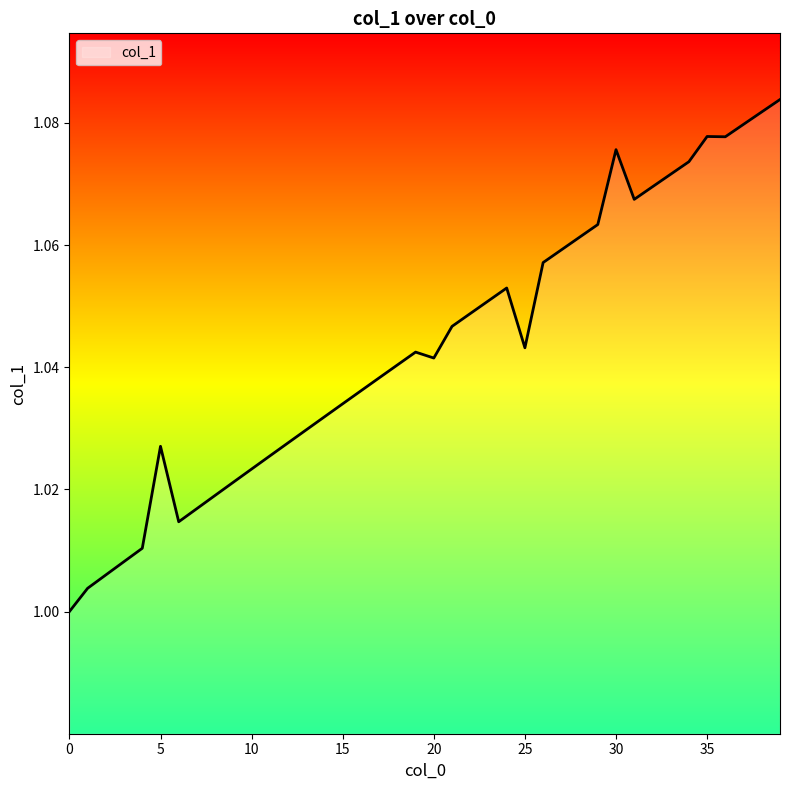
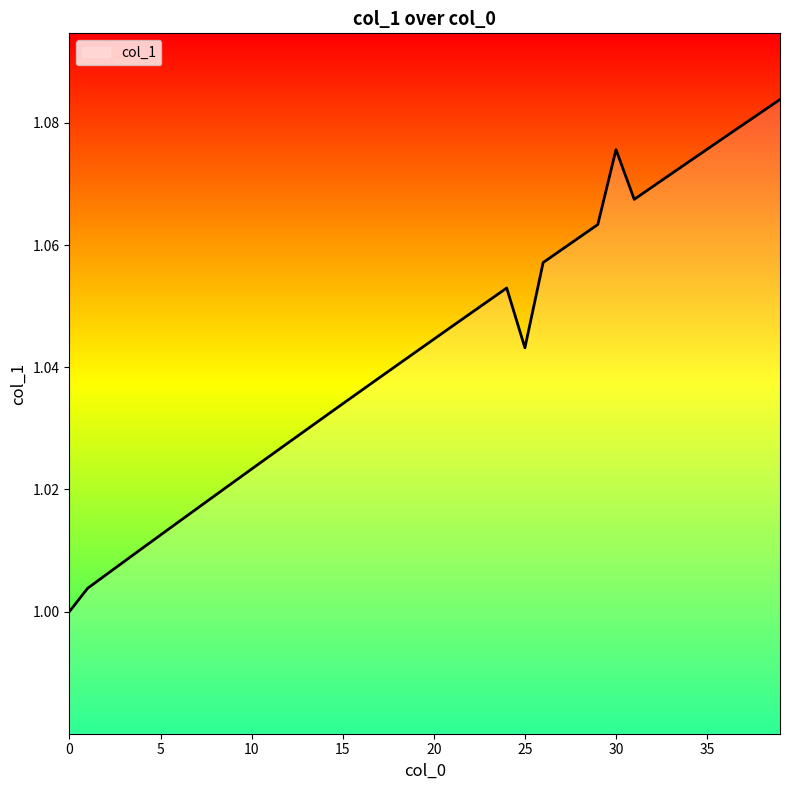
5: 1.027 -> 1.013
20: 1.042 -> 1.045
35: 1.078 -> 1.076
